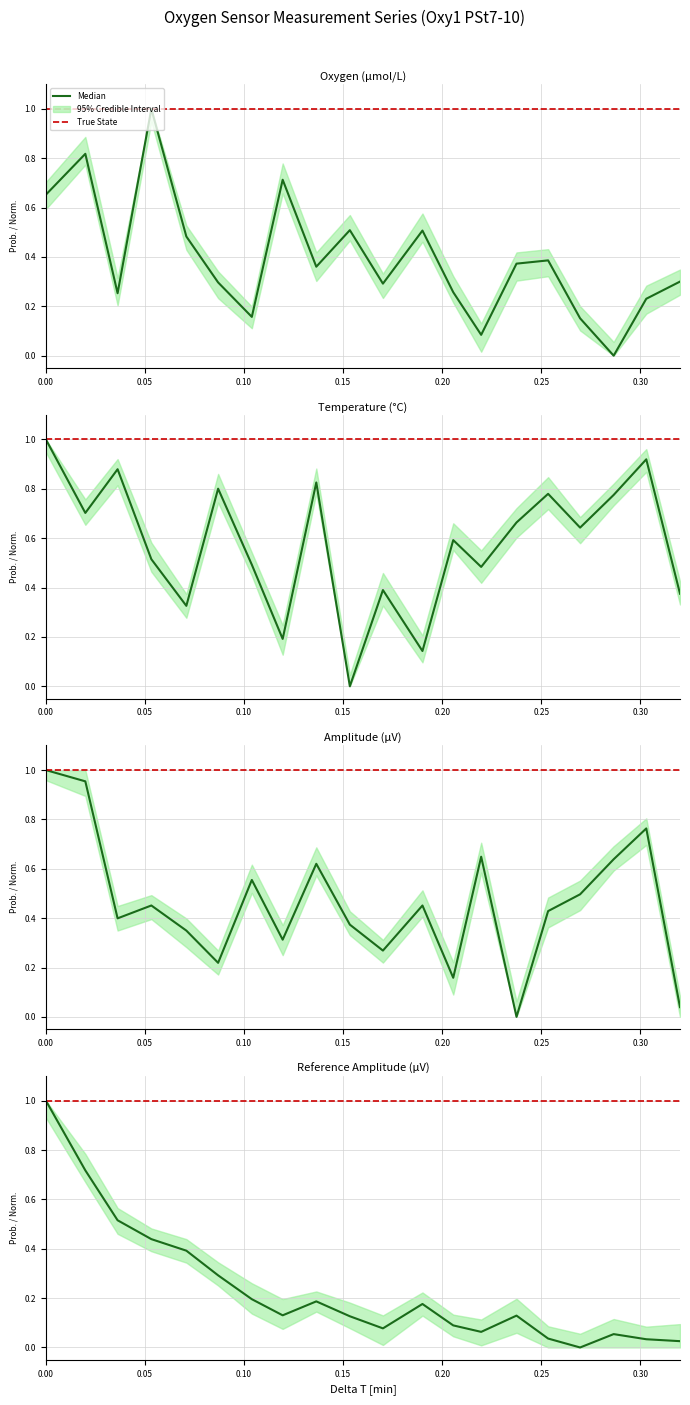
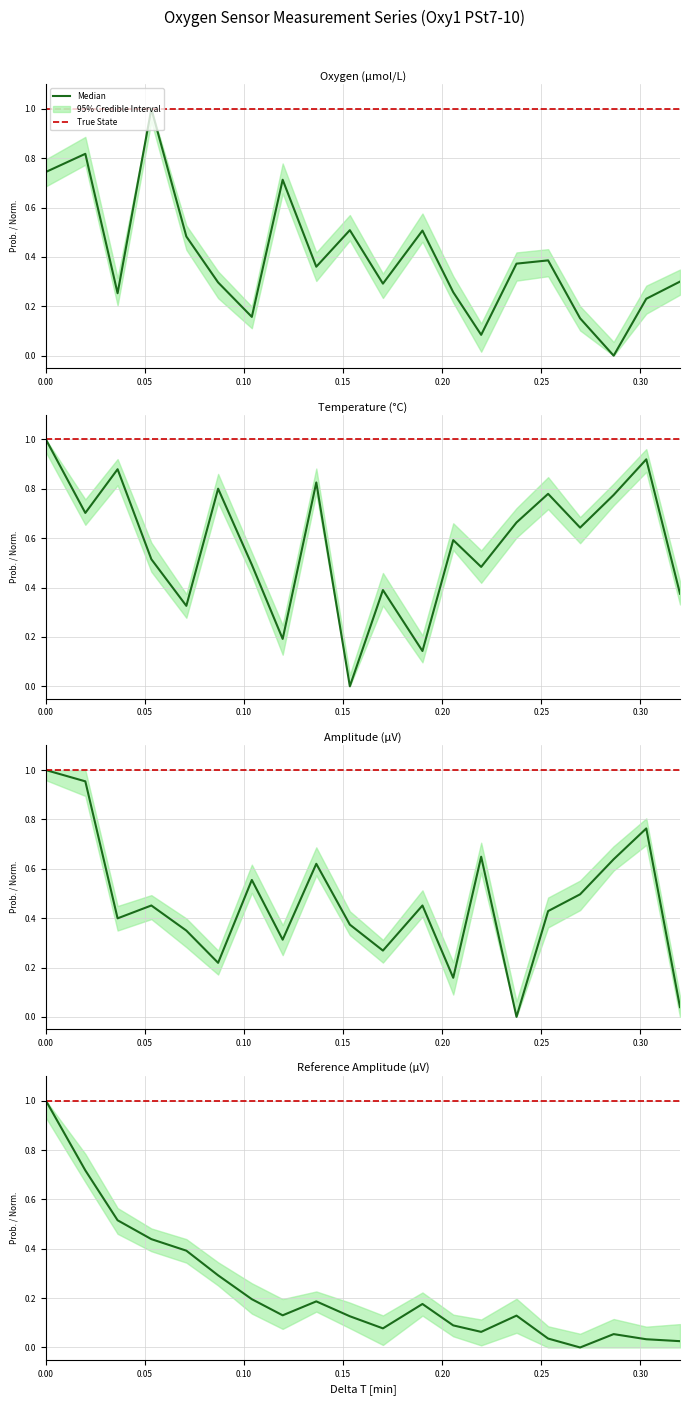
Oxygen (μmol/L), Median, 0.00: 0.65 -> 0.74
